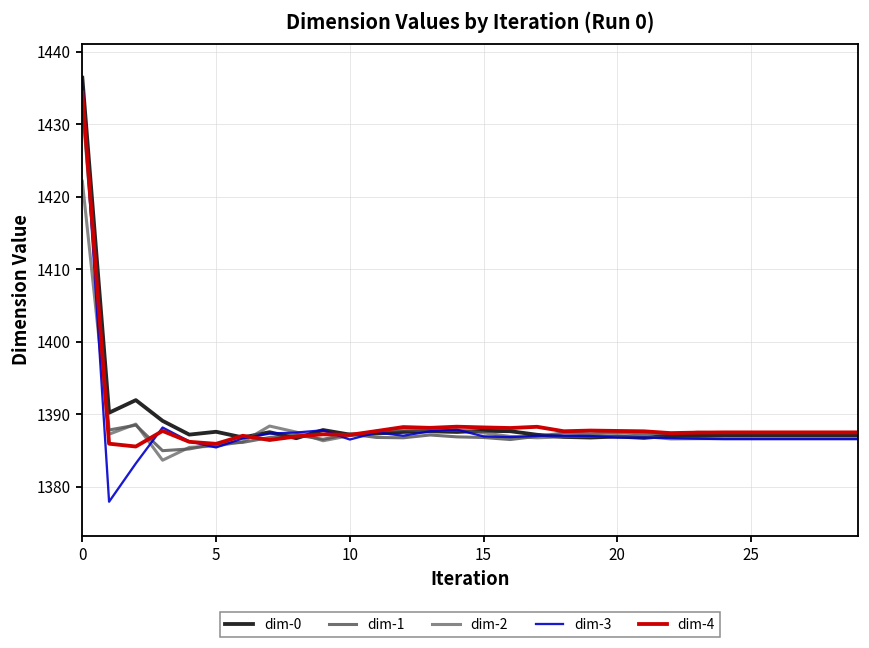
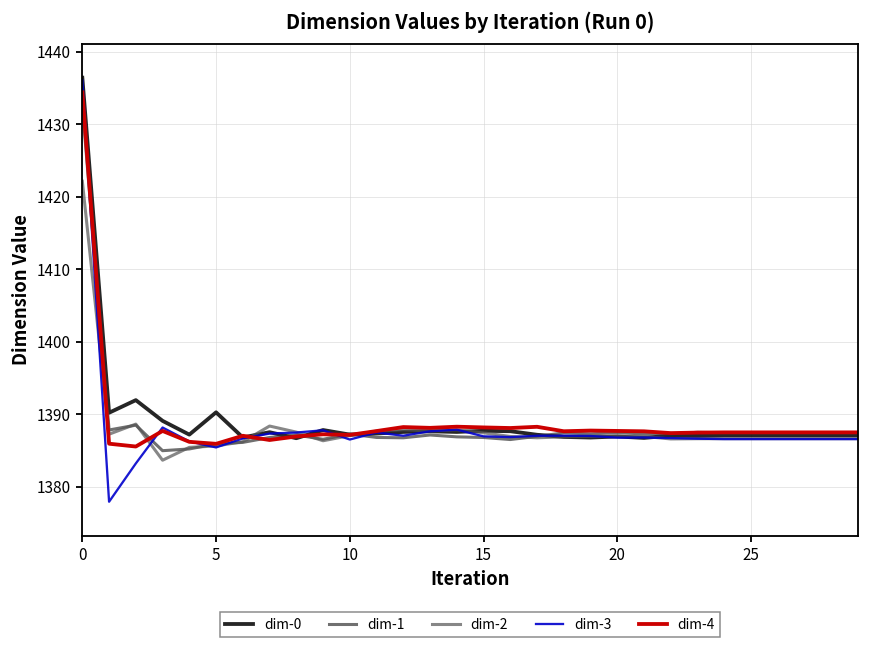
dim-0, 5: 1388 -> 1390
